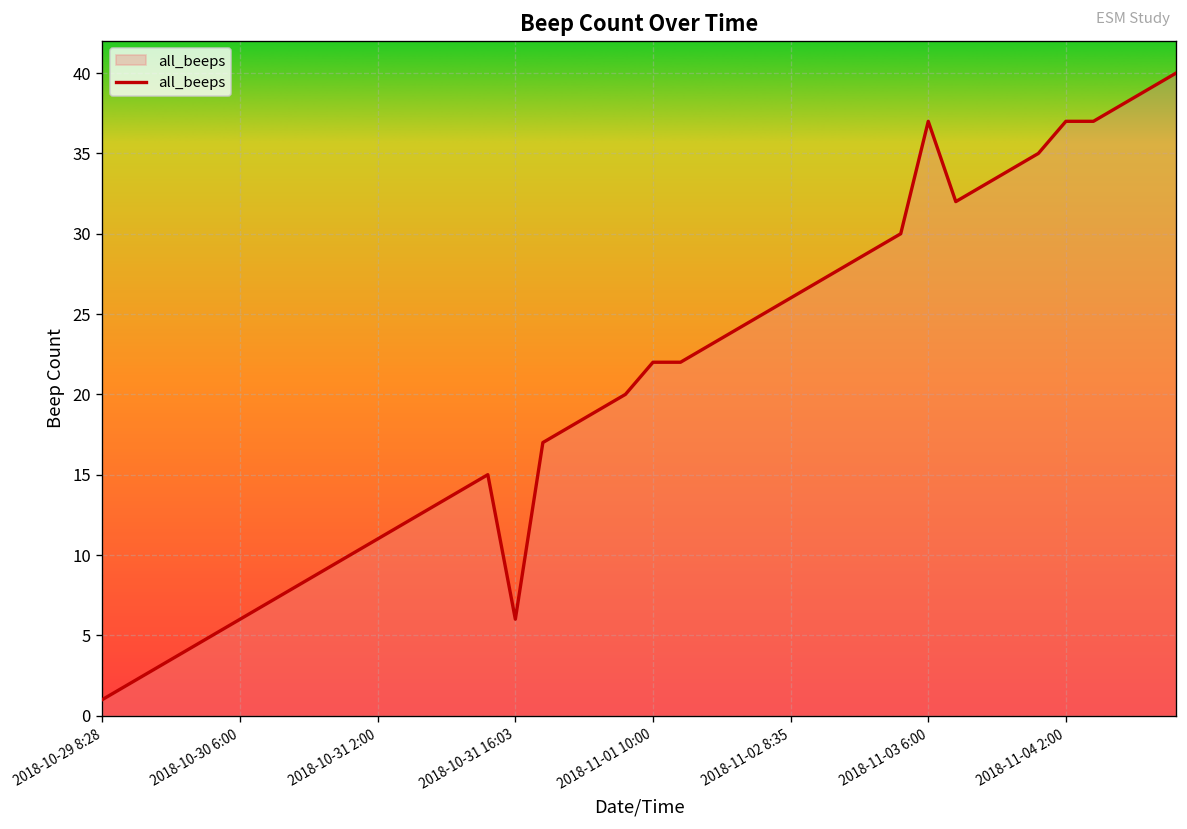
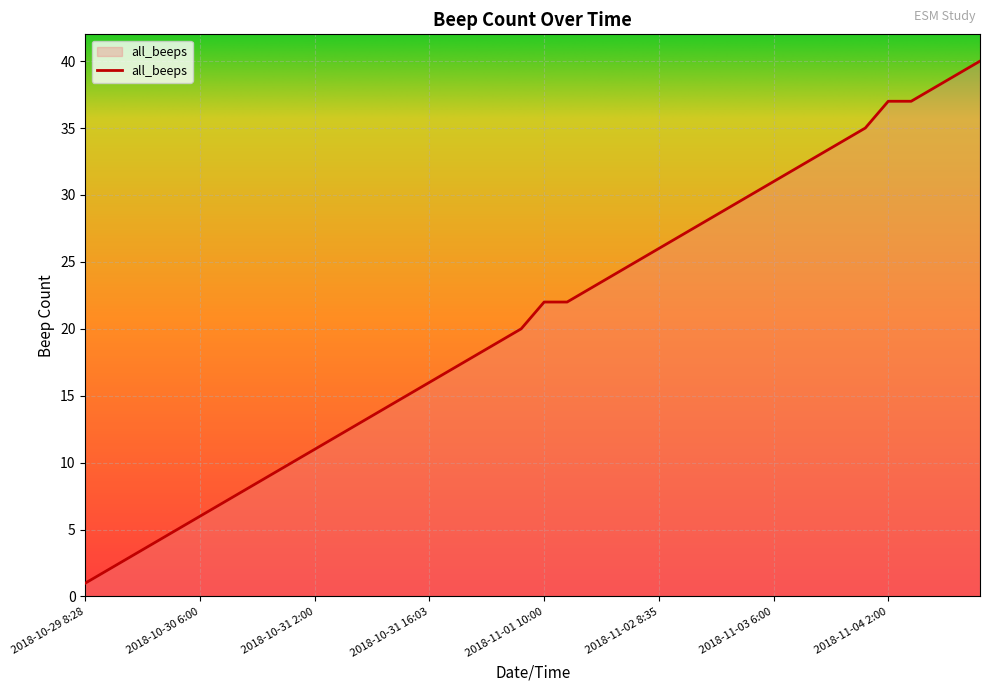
2018-10-31 16:03: 6 -> 16
2018-11-03 6:00: 37 -> 31
